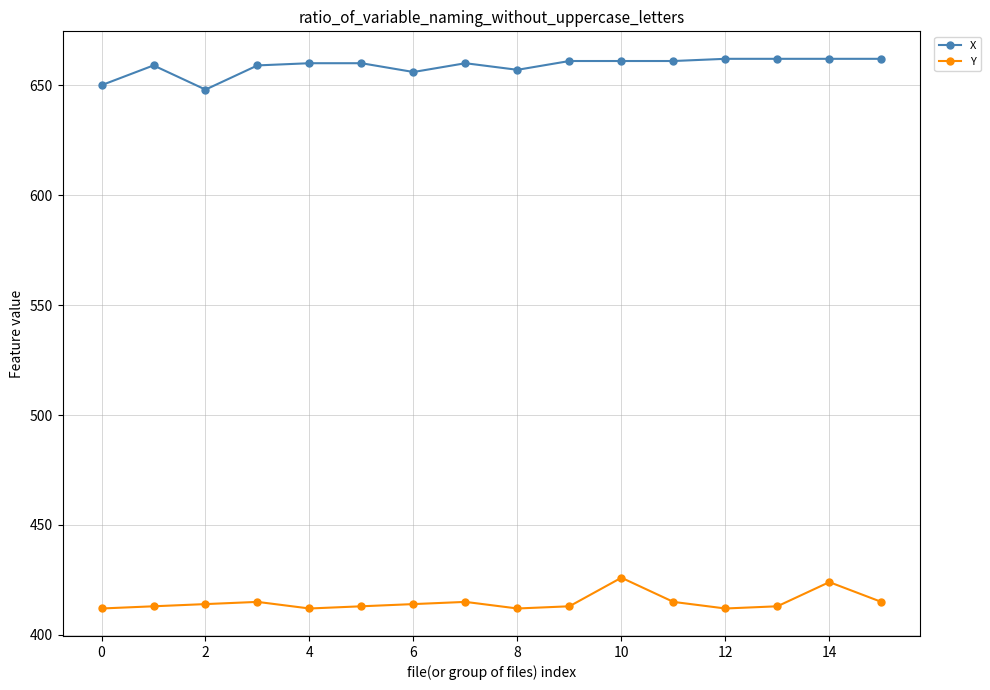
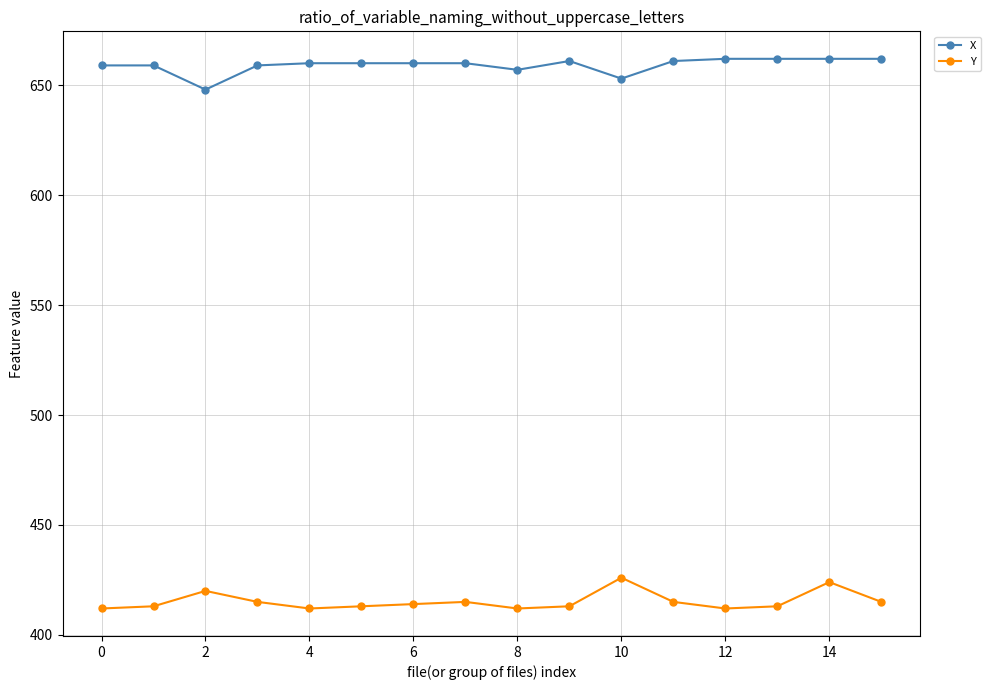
X, 0: 650 -> 659
Y, 2: 414 -> 420
X, 6: 656 -> 660
X, 10: 661 -> 653
